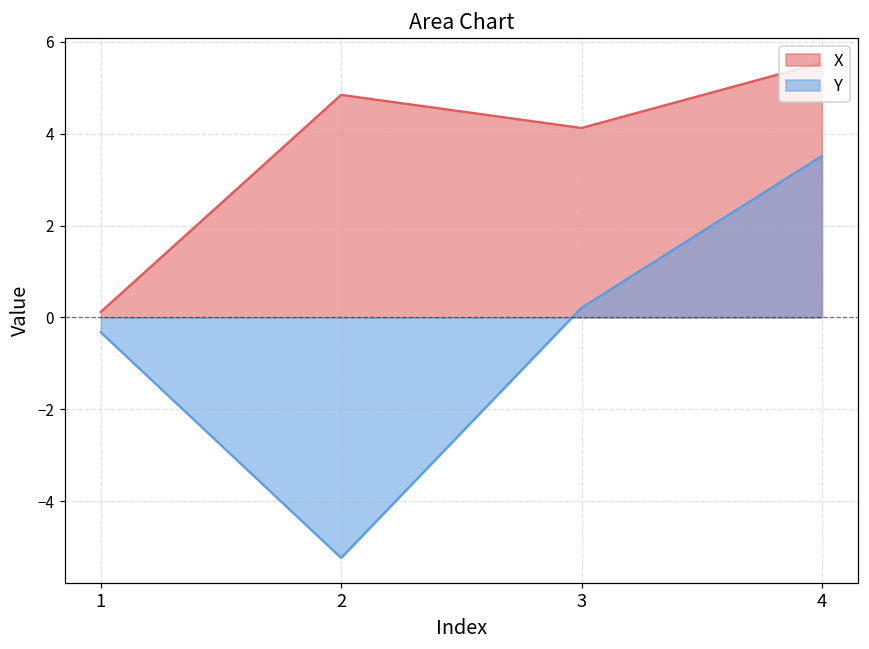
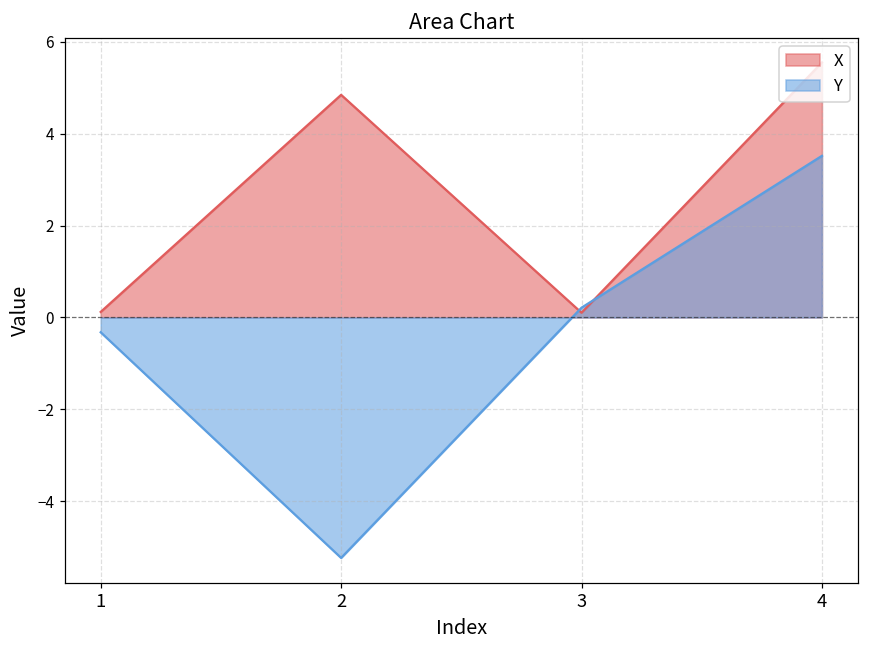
X, 3: 4.1 -> 0.1
